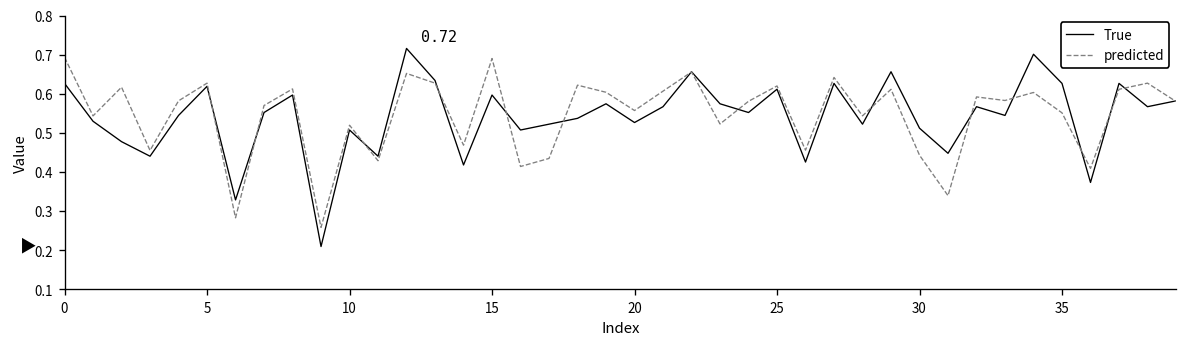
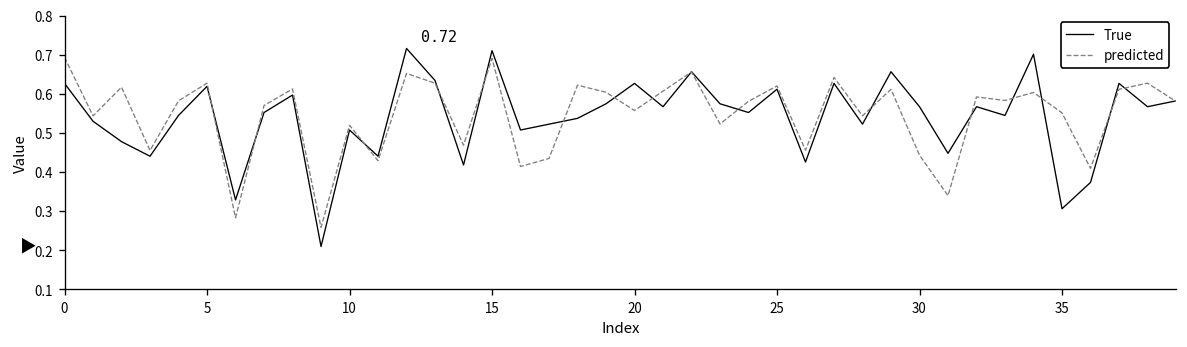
True, 15: 0.60 -> 0.71
True, 20: 0.53 -> 0.63
True, 30: 0.51 -> 0.57
True, 35: 0.63 -> 0.31
